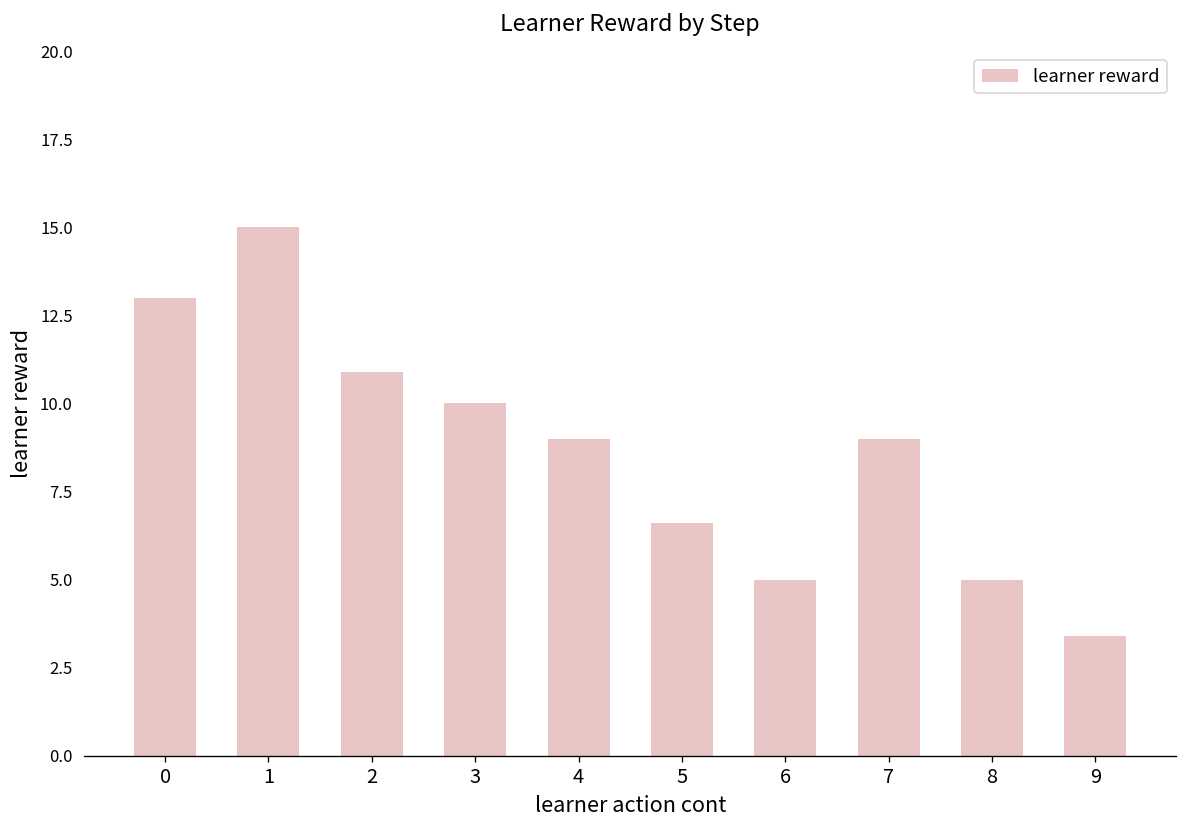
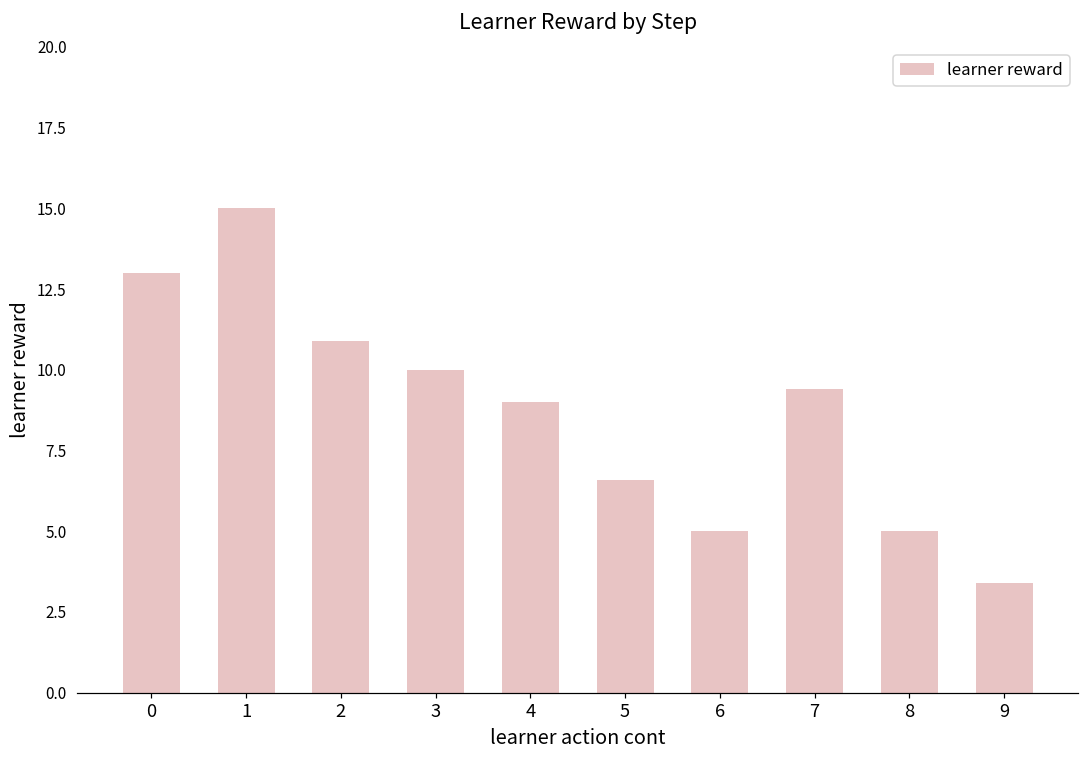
7: 9.0 -> 9.4
